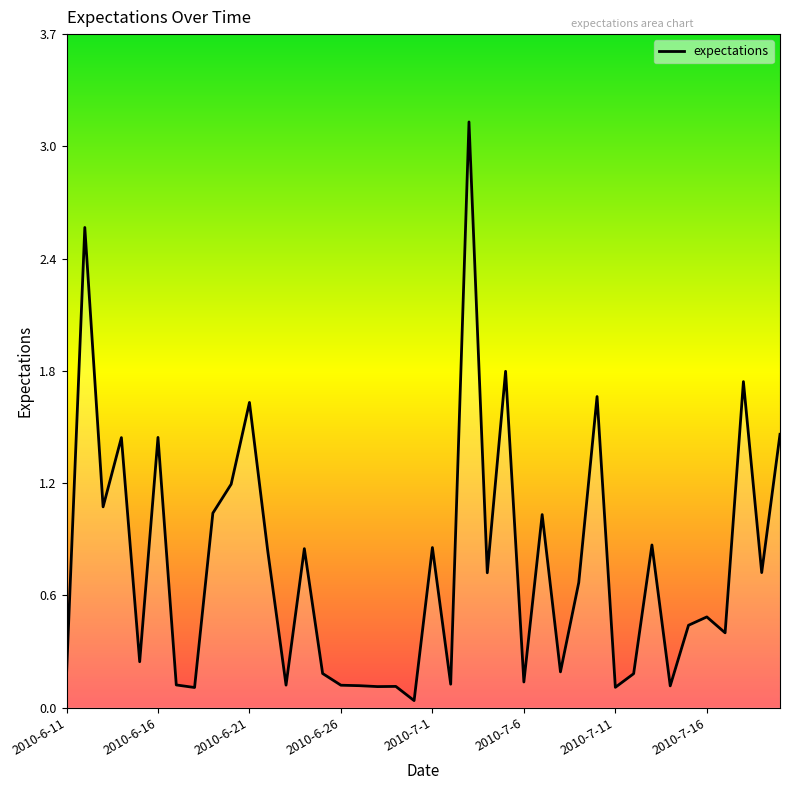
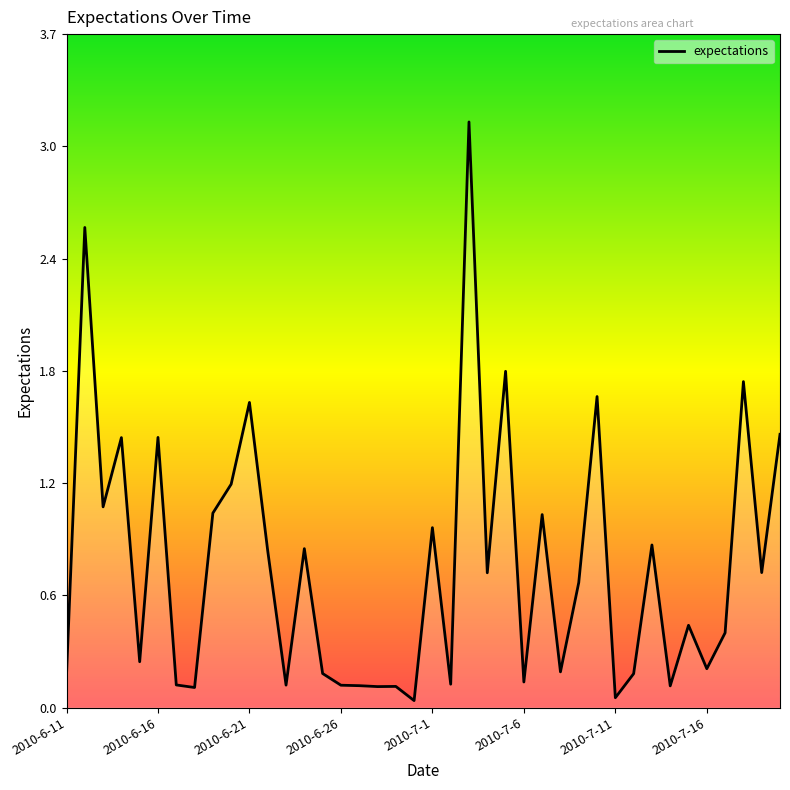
2010-7-1: 0.87 -> 0.98
2010-7-11: 0.11 -> 0.05
2010-7-16: 0.49 -> 0.21
